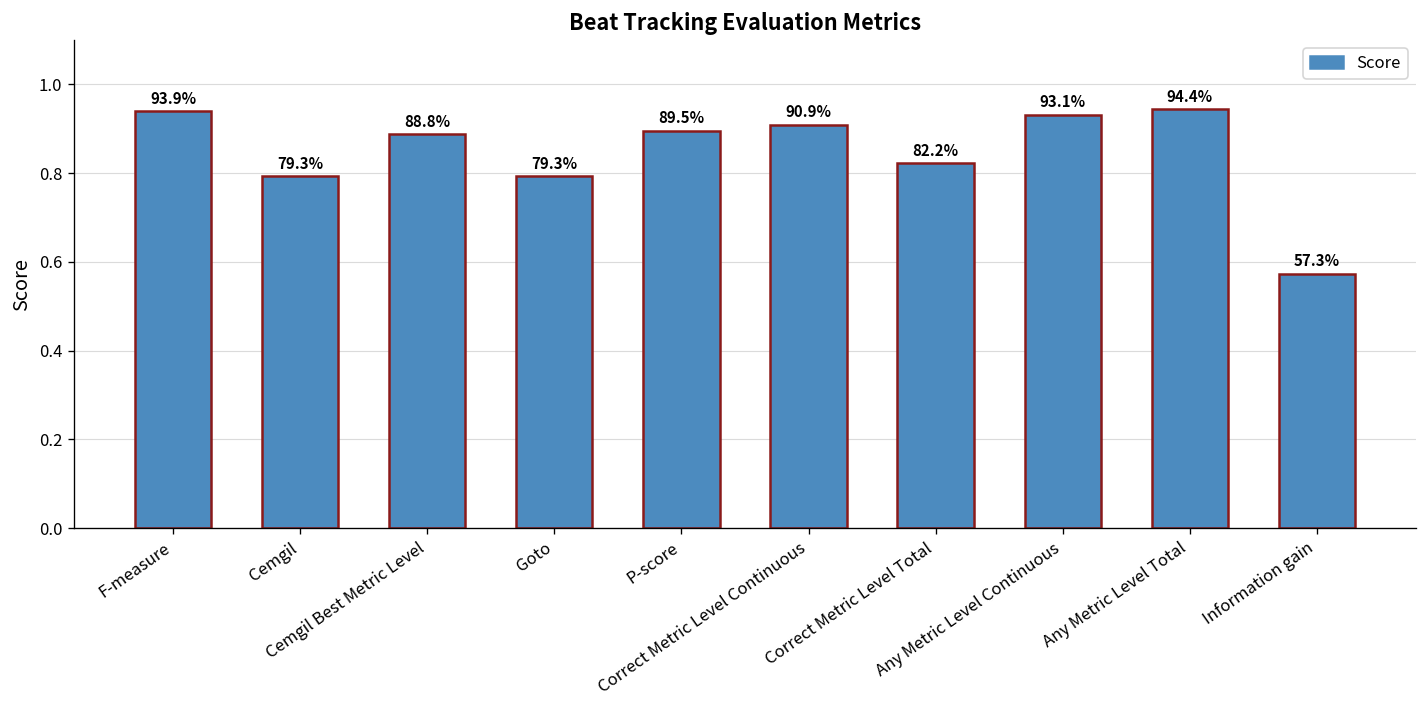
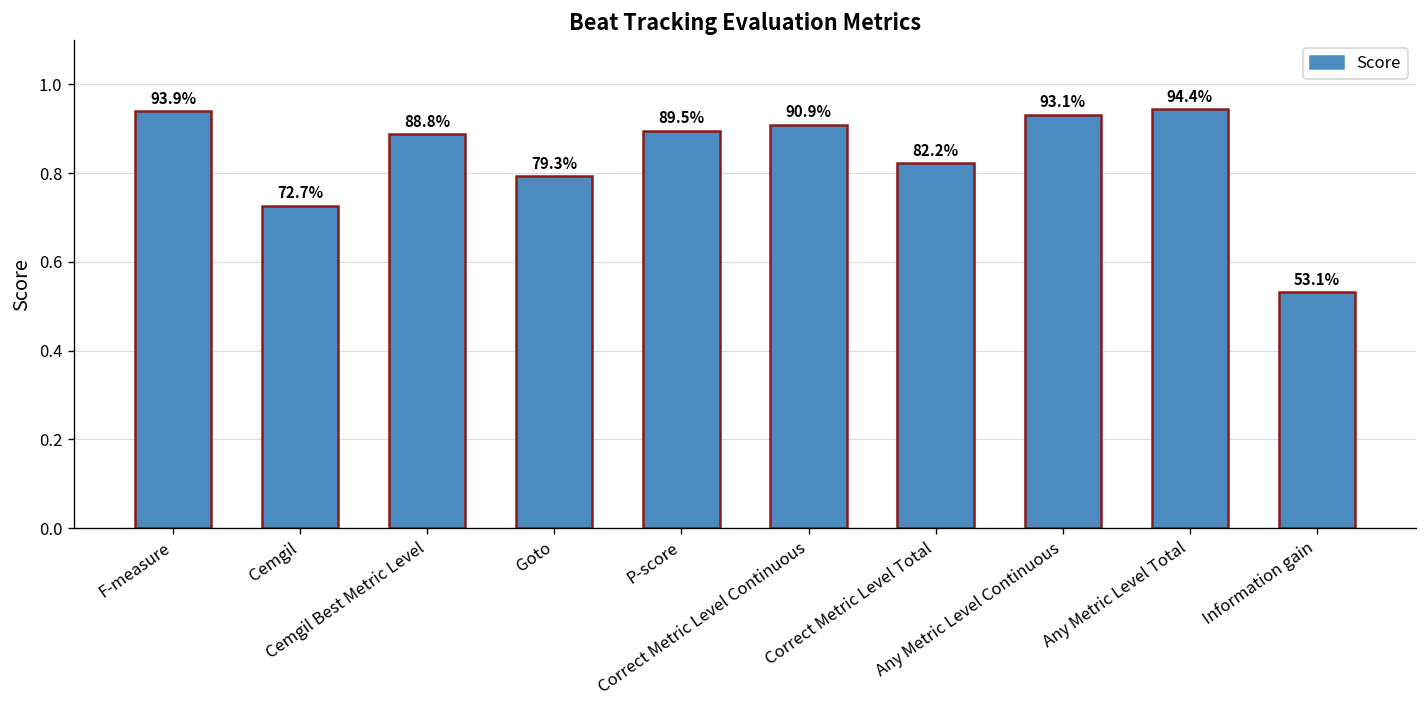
Cemgil: 79.3% -> 72.7%
Information gain: 57.3% -> 53.1%
